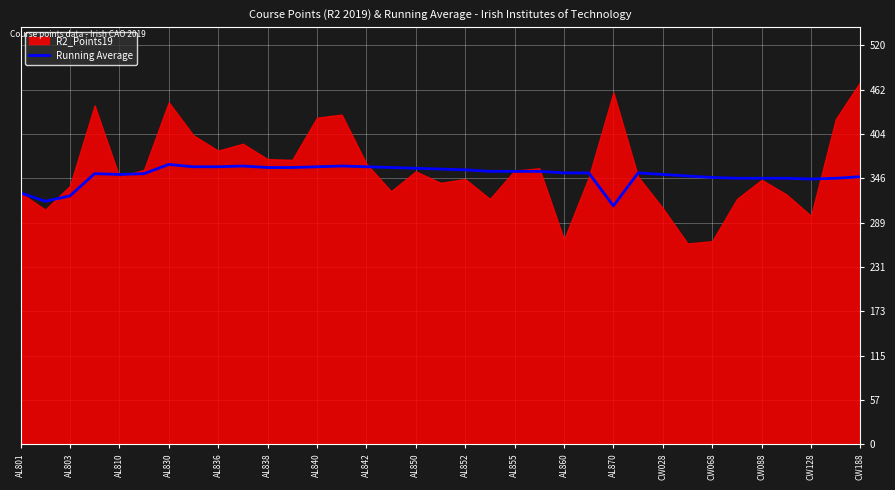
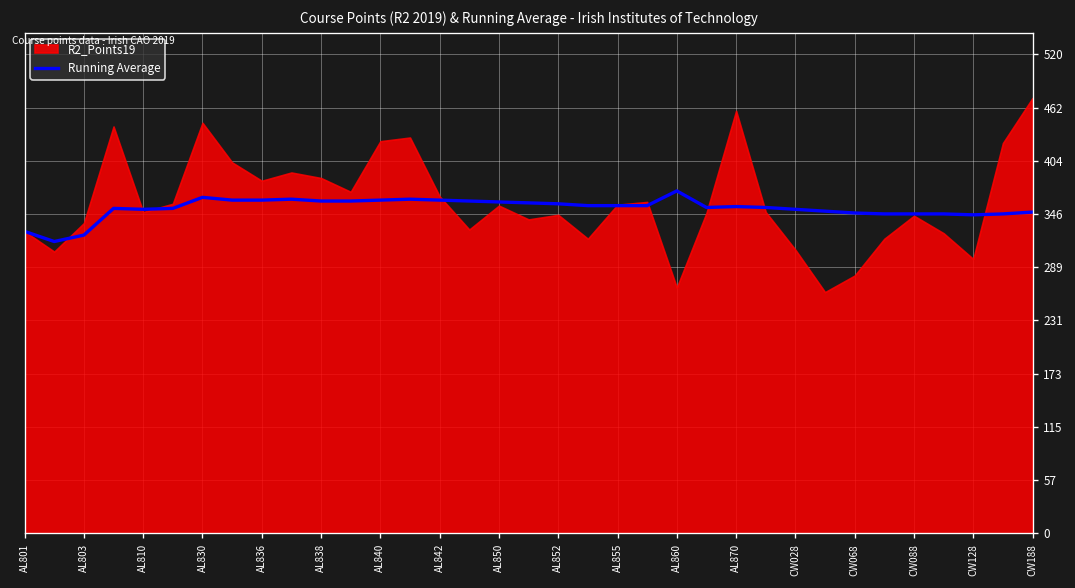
R2_Points19, AL838: 370 -> 390
Running Average, AL860: 350 -> 370
Running Average, AL870: 310 -> 360
R2_Points19, CW068: 270 -> 280
